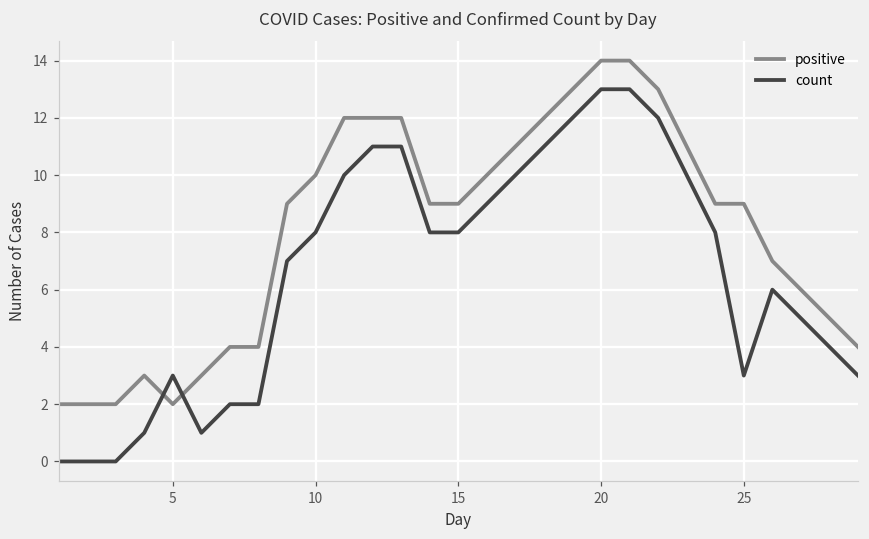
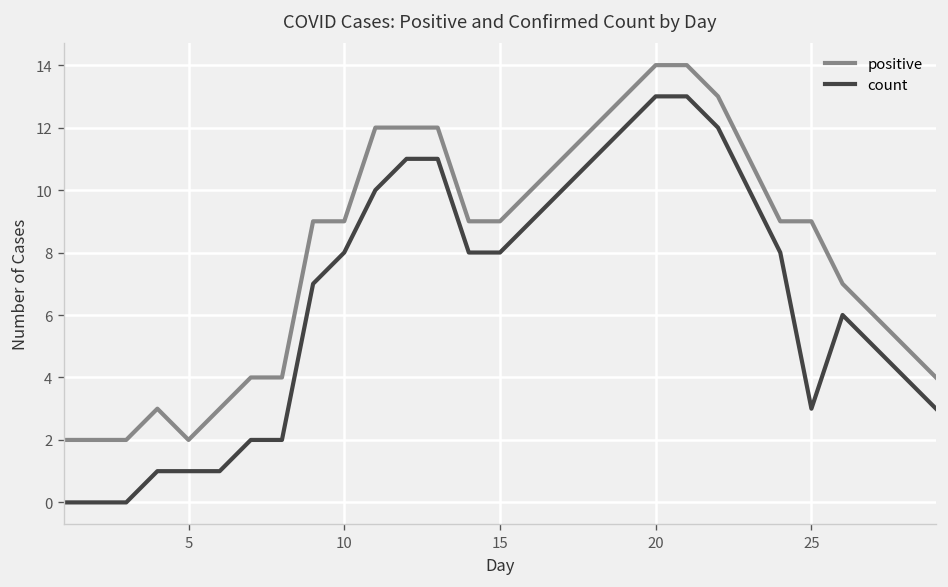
count, 5: 3 -> 1
positive, 10: 10 -> 9
